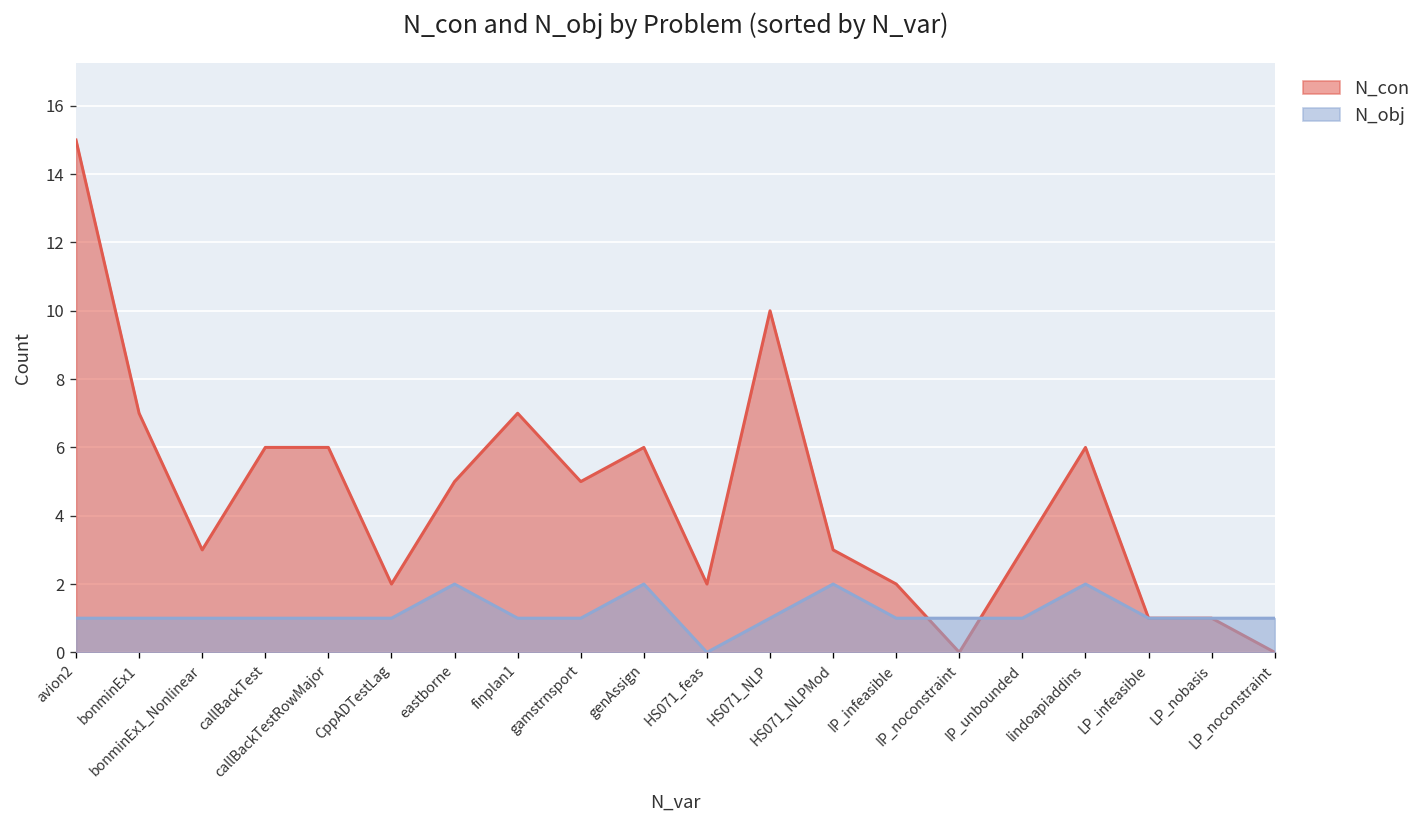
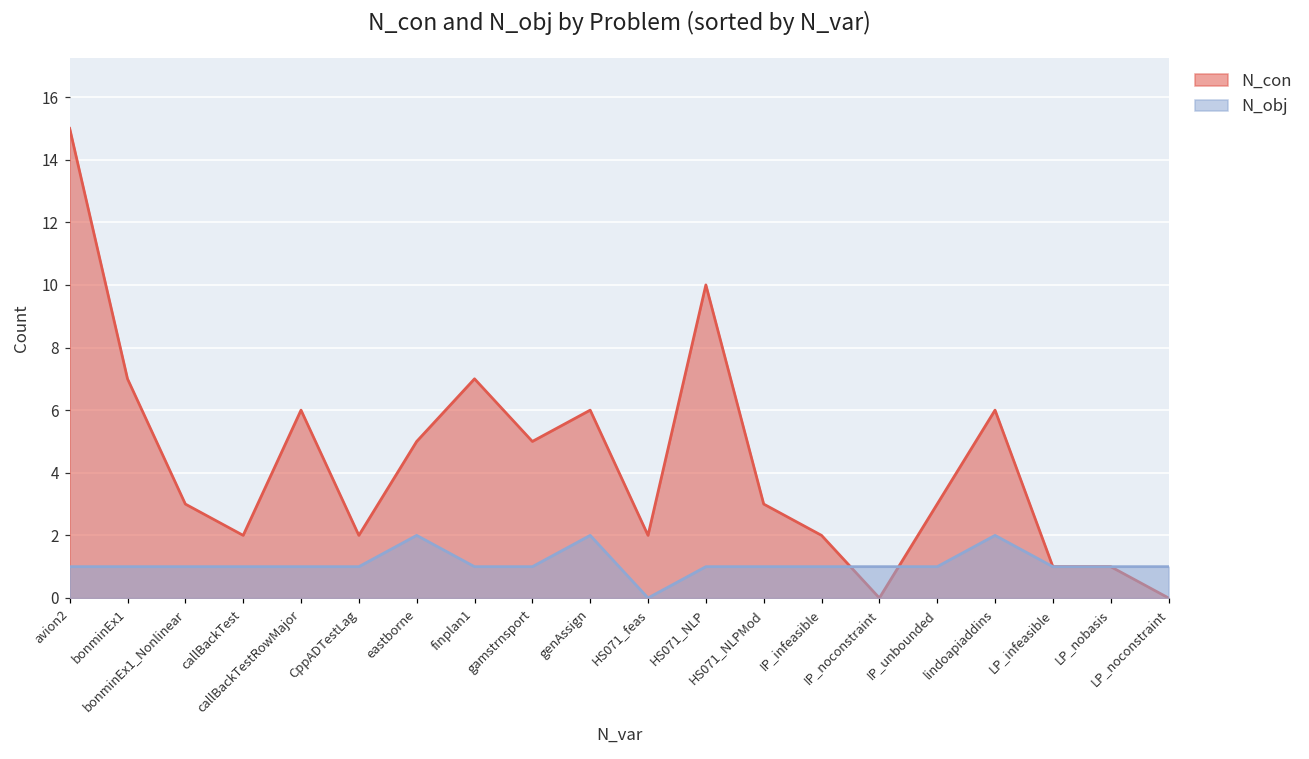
N_con, callBackTest: 6 -> 2
N_obj, HS071_NLPMod: 2 -> 1
